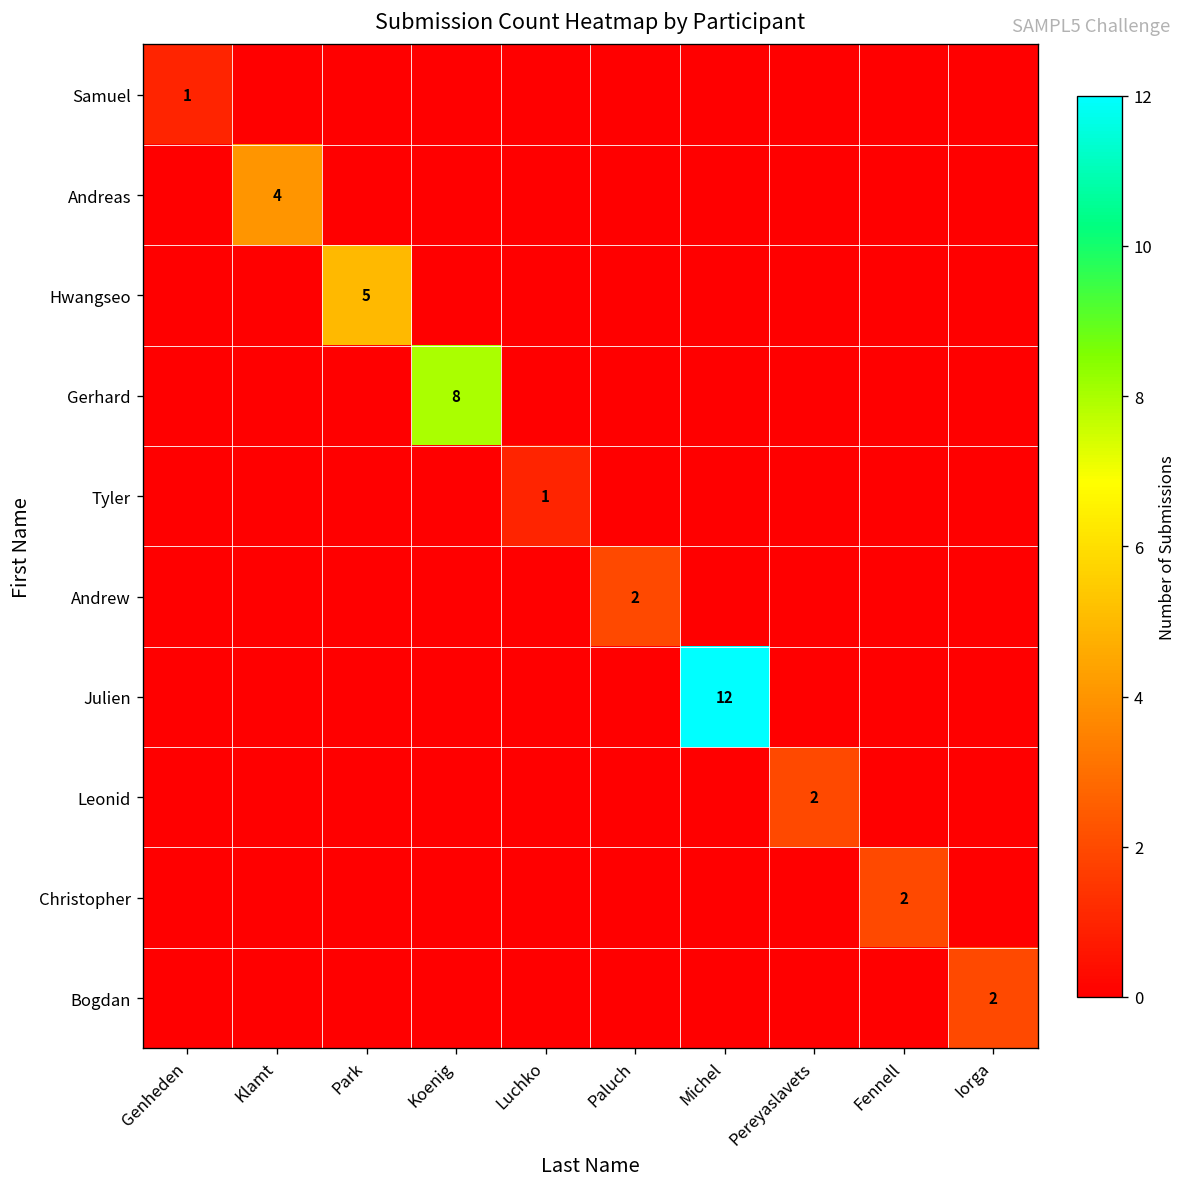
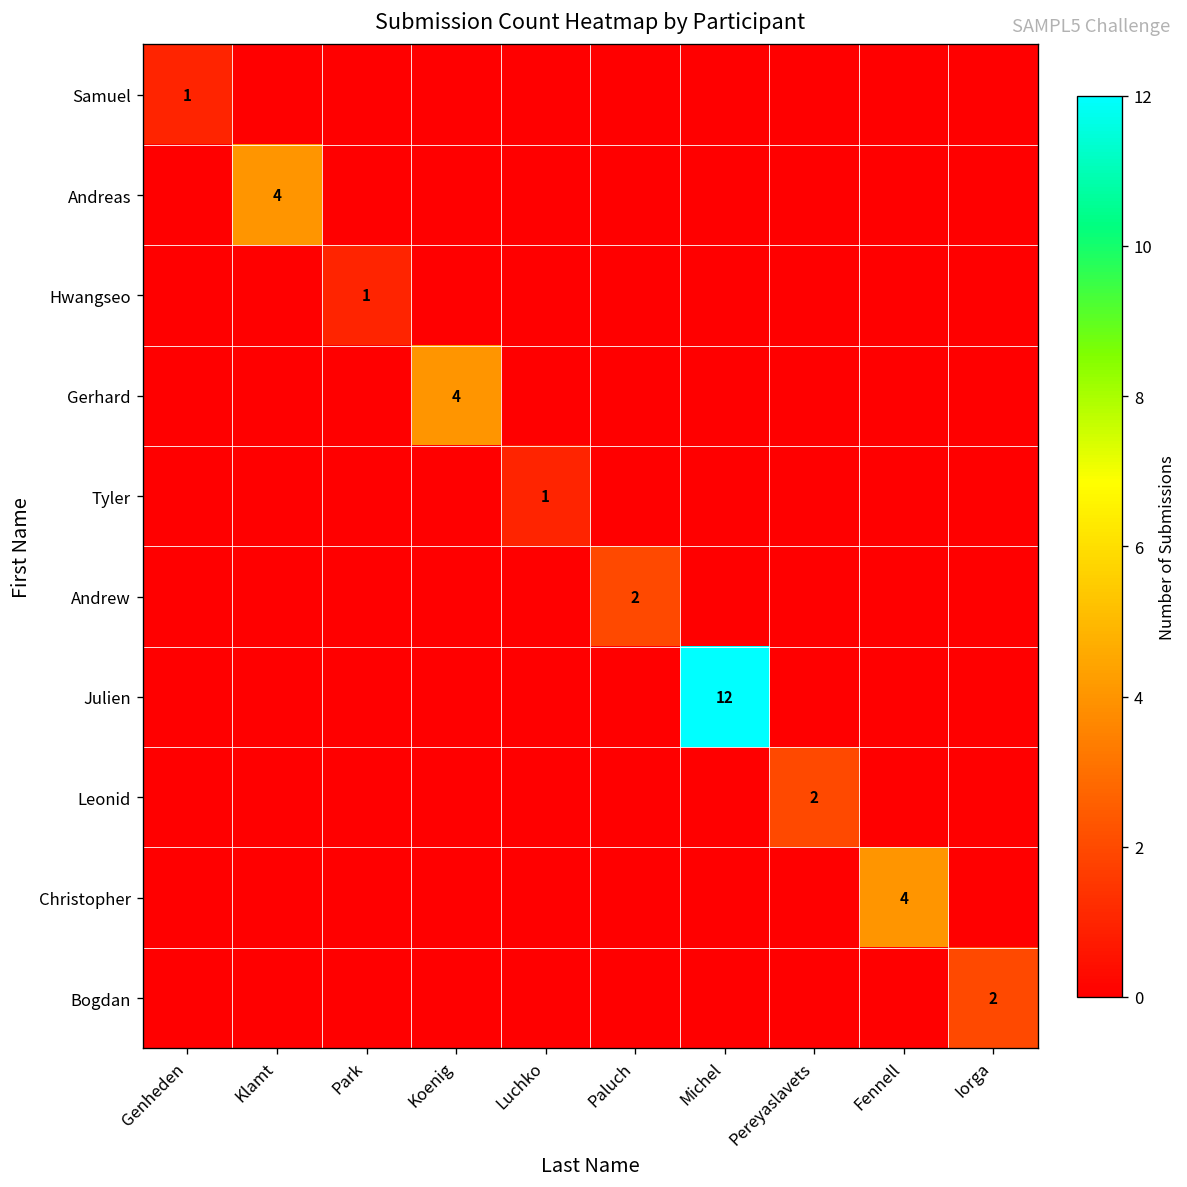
Hwangseo, Park: 5 -> 1
Gerhard, Koenig: 8 -> 4
Christopher, Fennell: 2 -> 4
